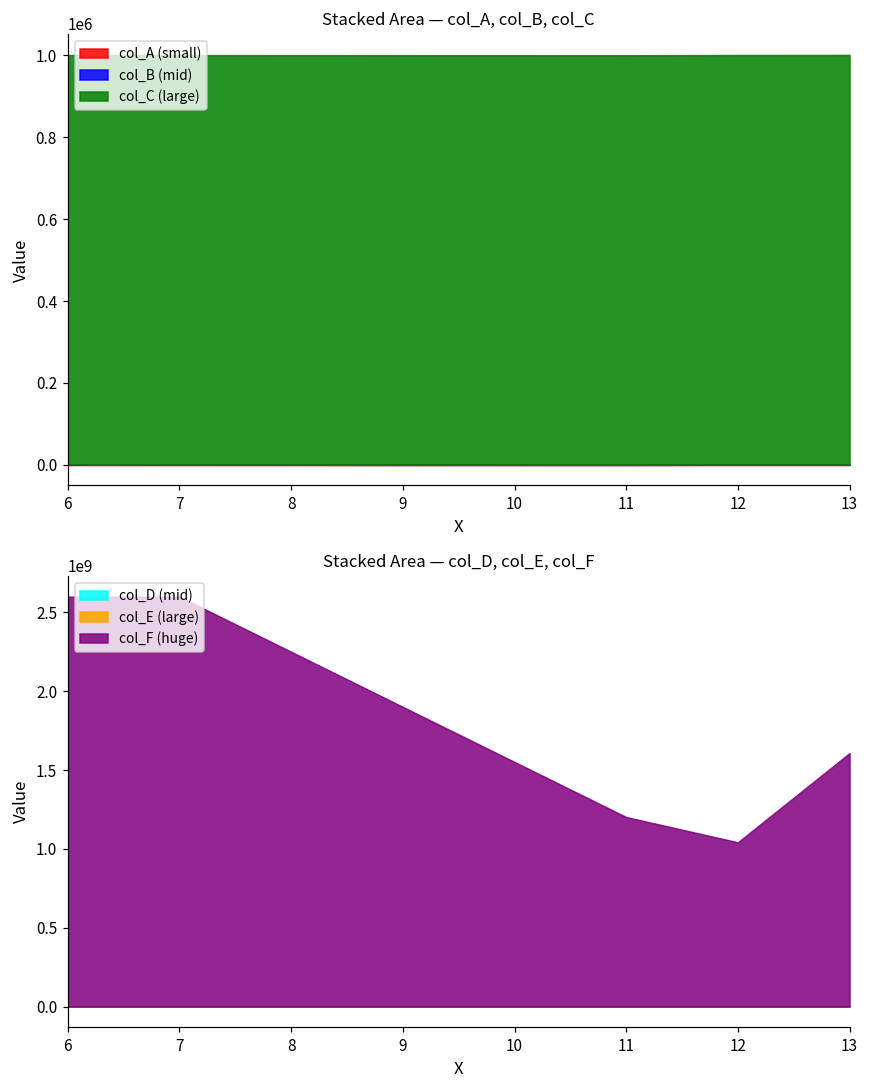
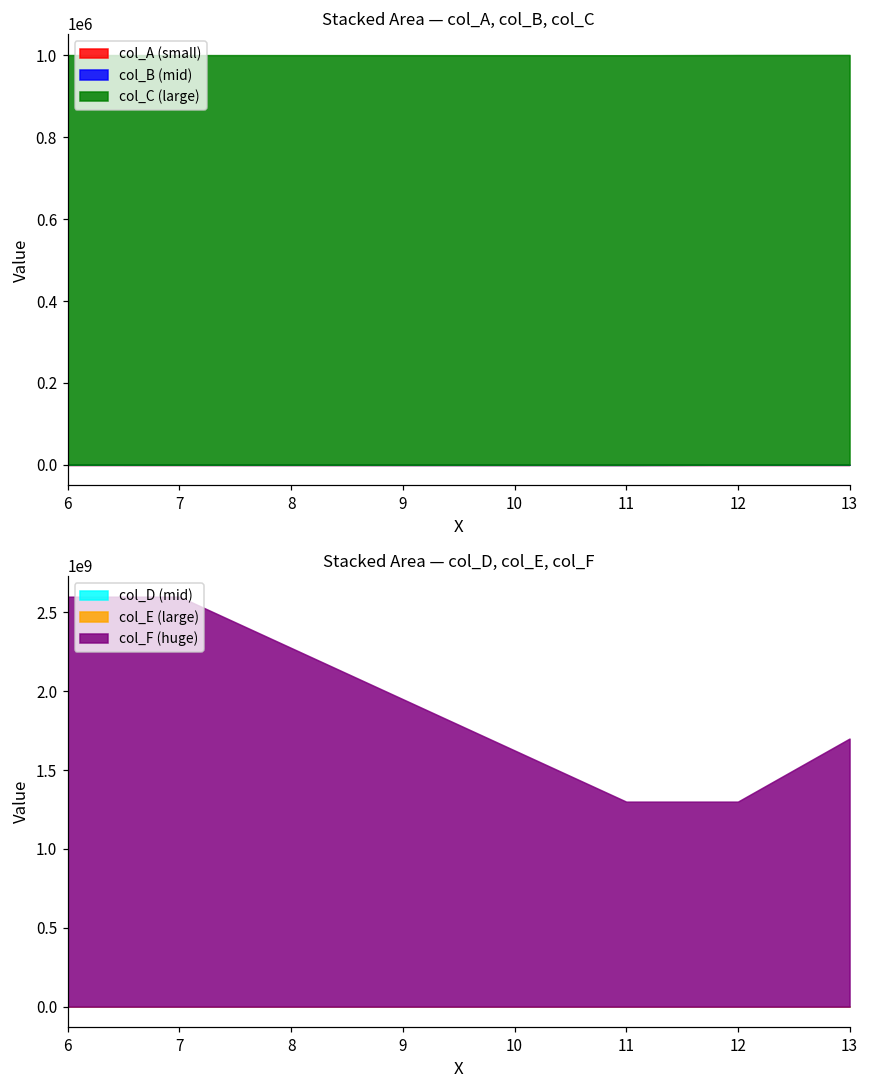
Stacked Area — col_D, col_E, col_F, col_F (huge), 11: 1200000000 -> 1300000000
Stacked Area — col_D, col_E, col_F, col_F (huge), 12: 1040000000 -> 1300000000
Stacked Area — col_D, col_E, col_F, col_F (huge), 13: 1610000000 -> 1700000000
